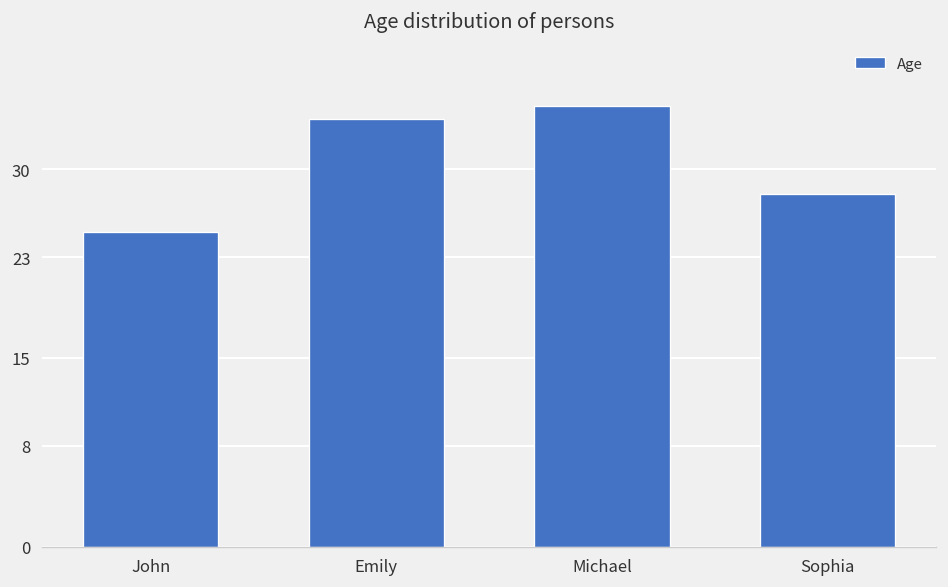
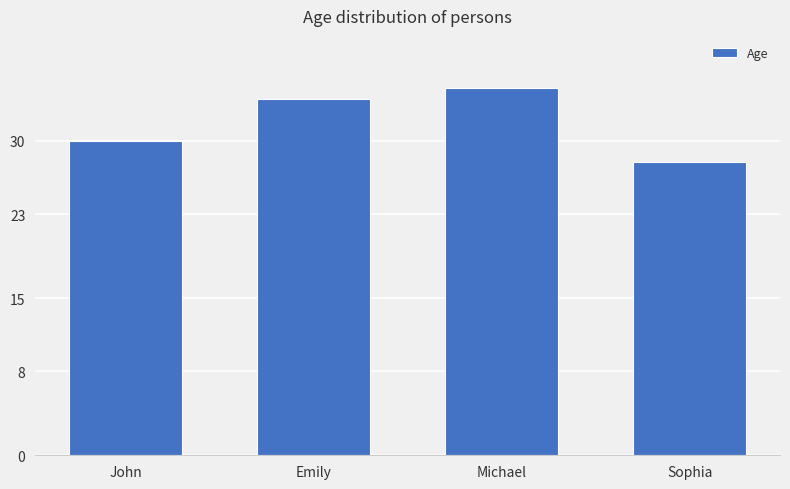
John: 25 -> 30
